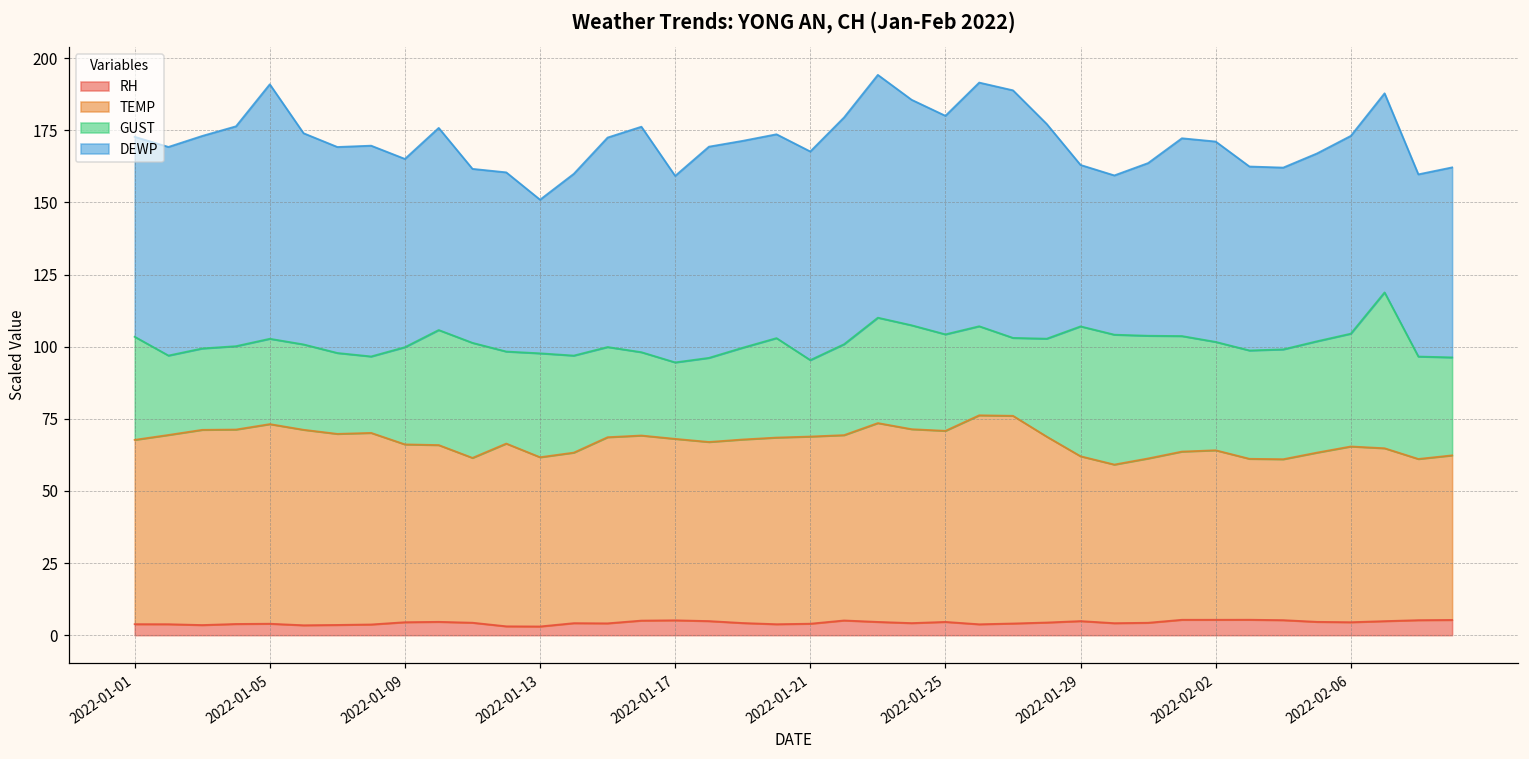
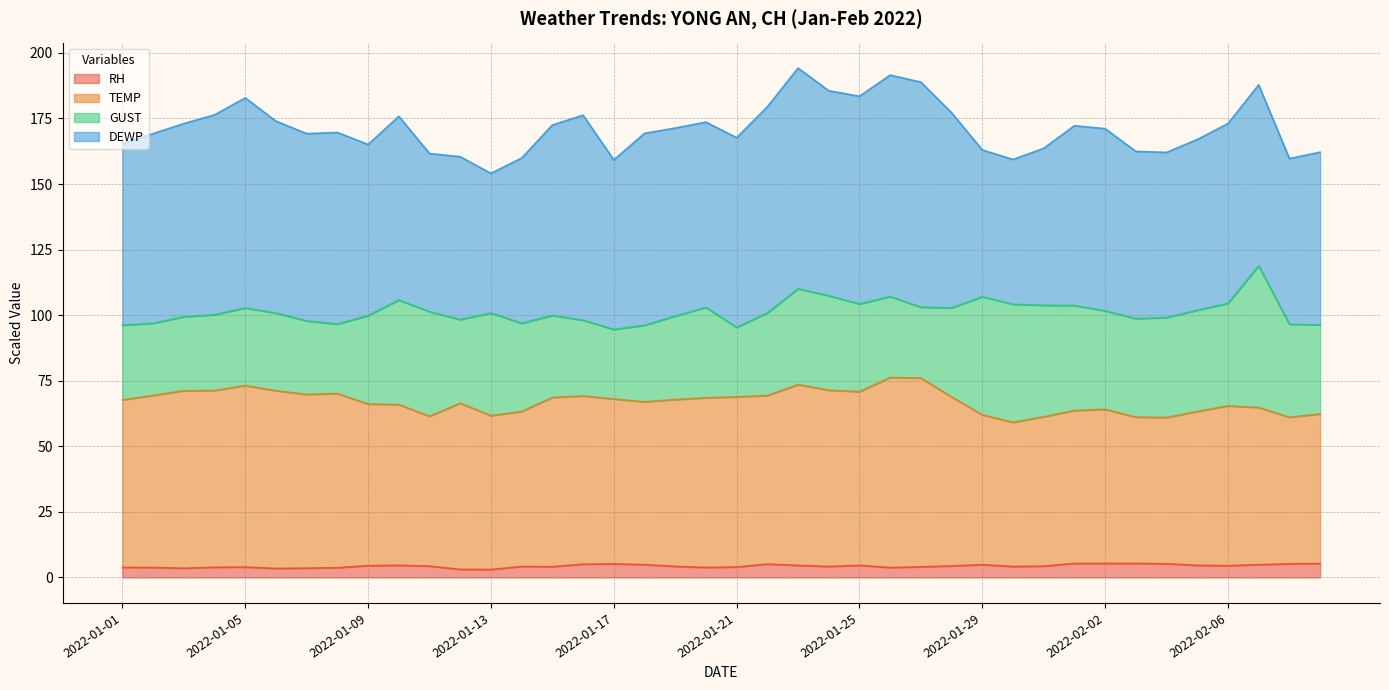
GUST, 2022-01-01: 36 -> 28
DEWP, 2022-01-05: 88 -> 80
GUST, 2022-01-13: 36 -> 39
DEWP, 2022-01-25: 76 -> 79
